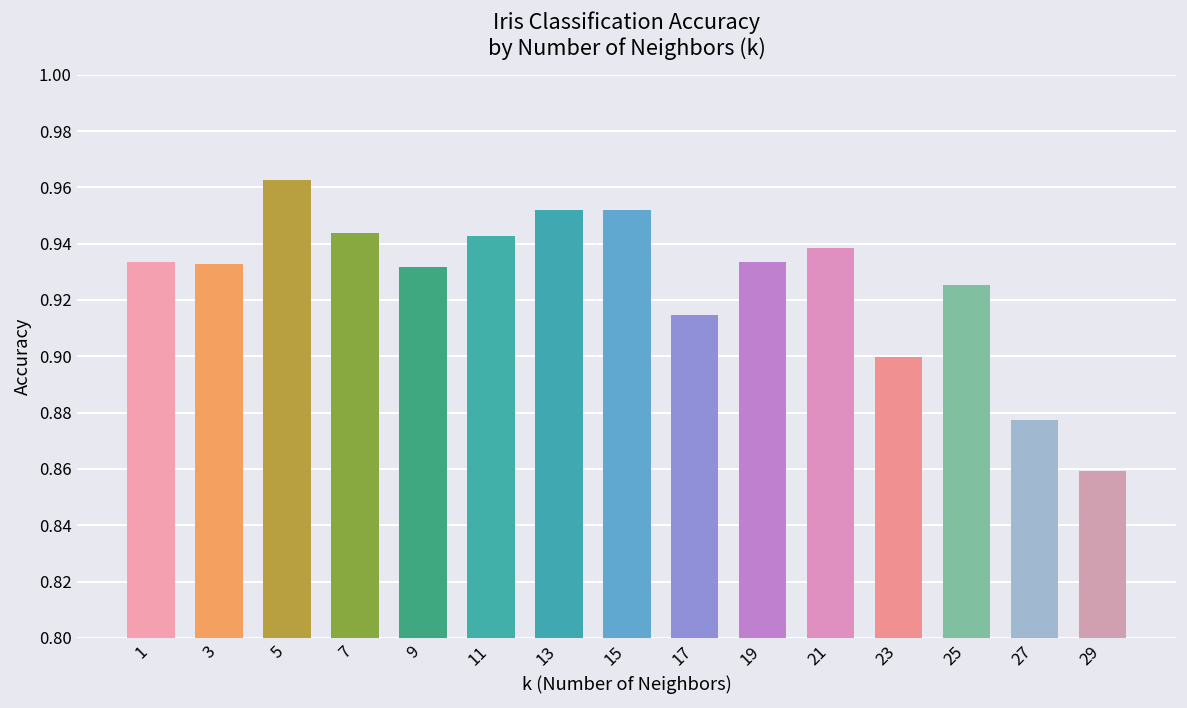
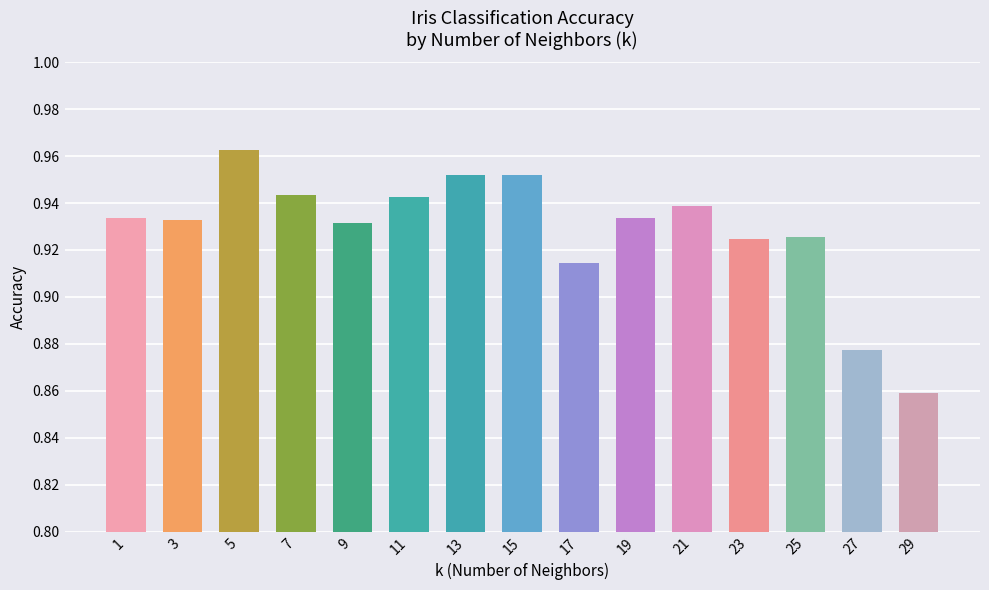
23: 0.900 -> 0.925
